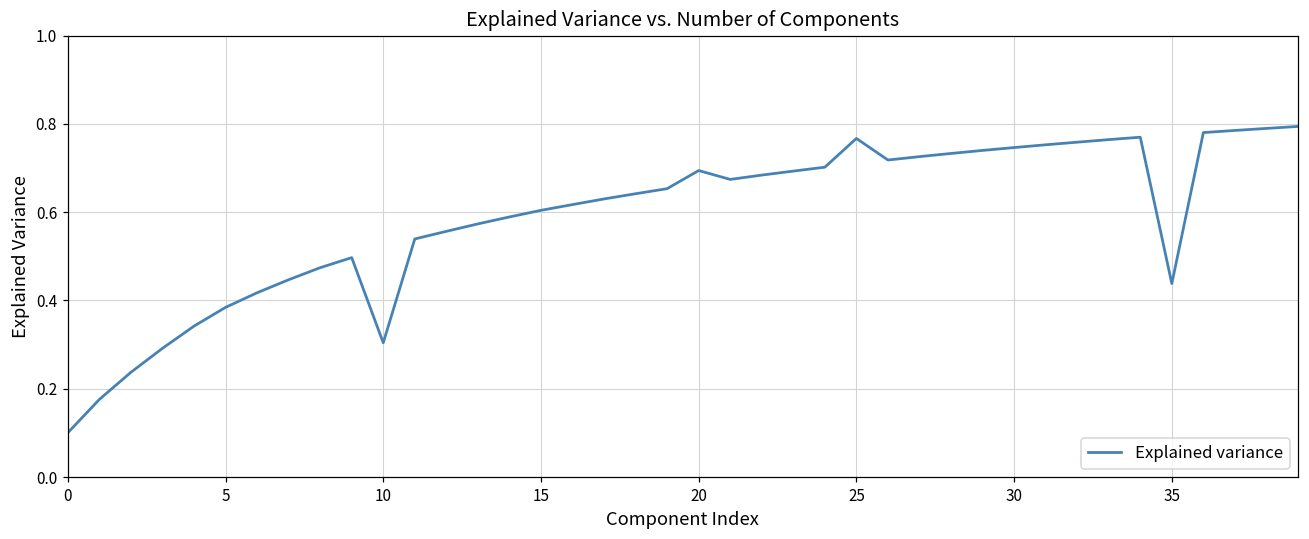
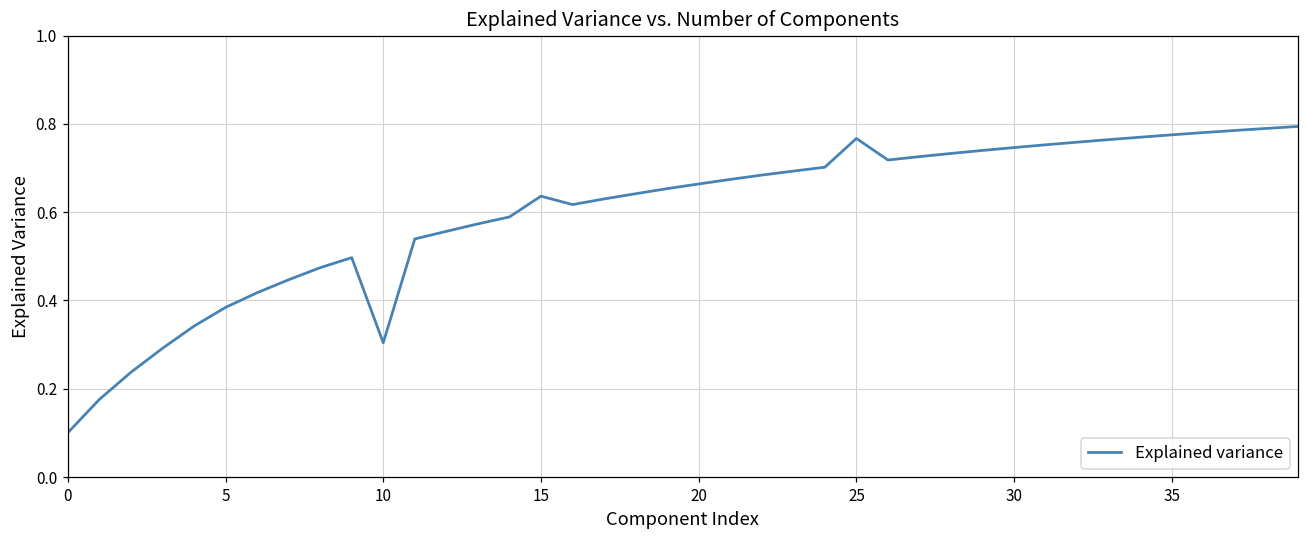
15: 0.60 -> 0.64
20: 0.69 -> 0.66
35: 0.44 -> 0.78
